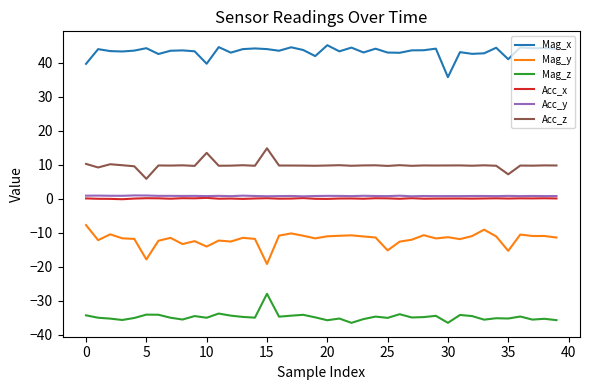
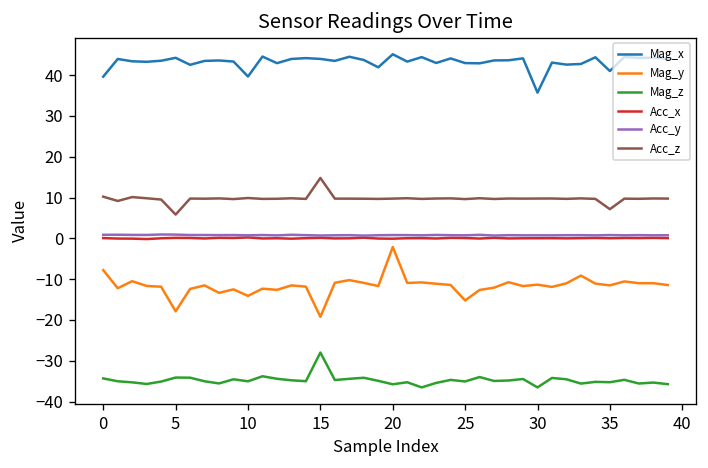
Acc_z, 10: 13 -> 10
Mag_y, 20: -11 -> -2
Mag_y, 35: -15 -> -12
